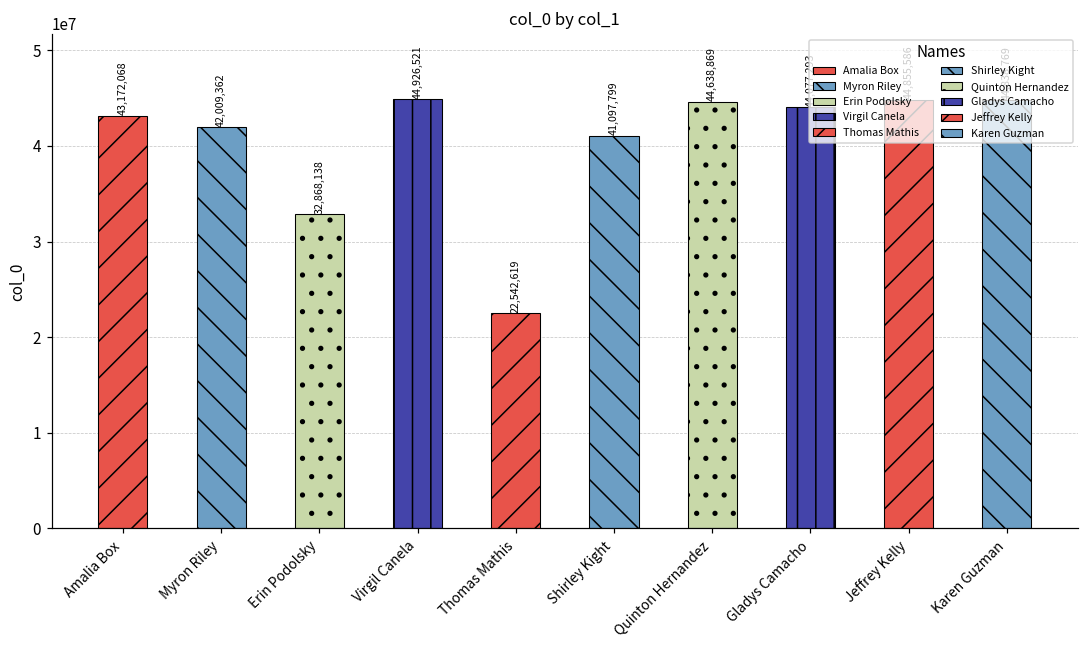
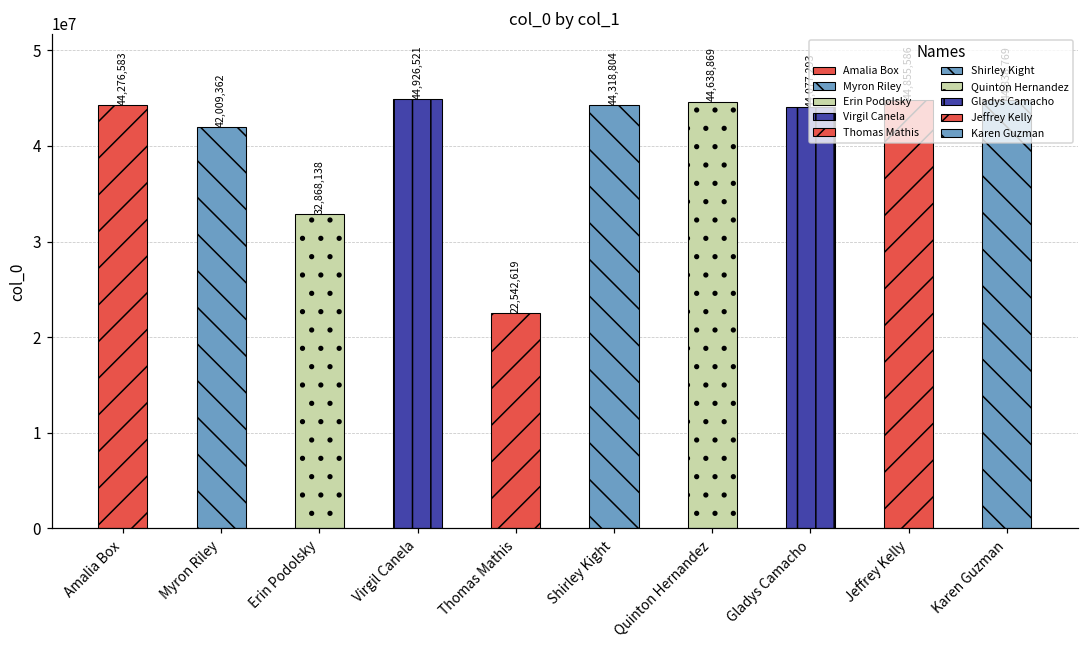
Amalia Box: 43,172,068 -> 44,276,583
Shirley Kight: 41,097,799 -> 44,318,804
